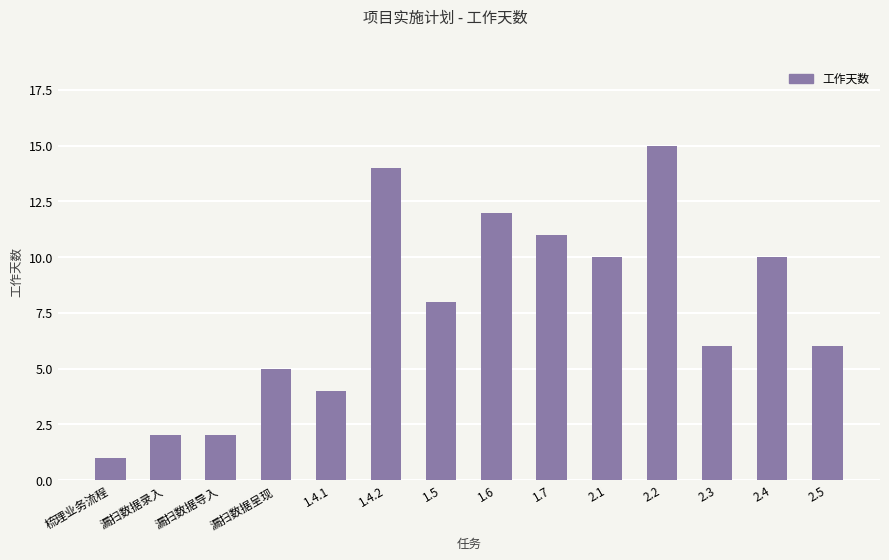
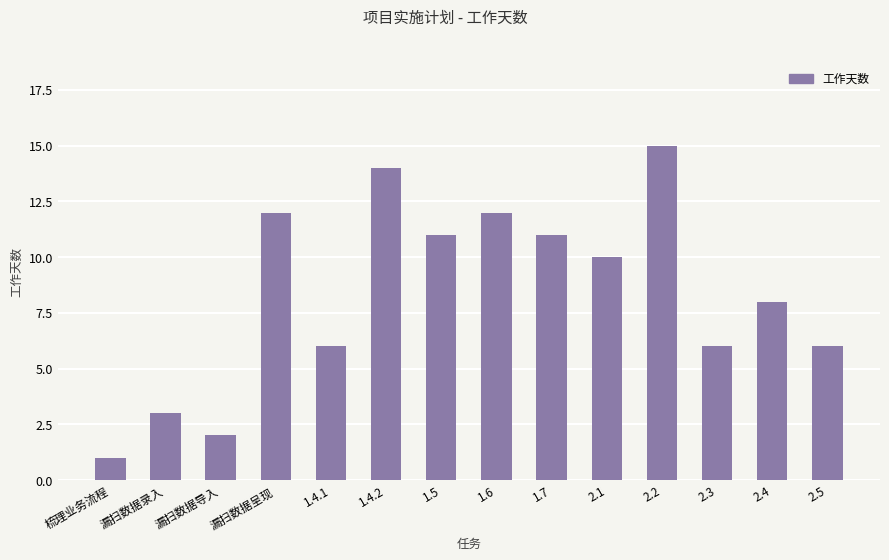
漏扫数据录入: 2 -> 3
漏扫数据呈现: 5 -> 12
1.4.1: 4 -> 6
1.5: 8 -> 11
2.4: 10 -> 8
